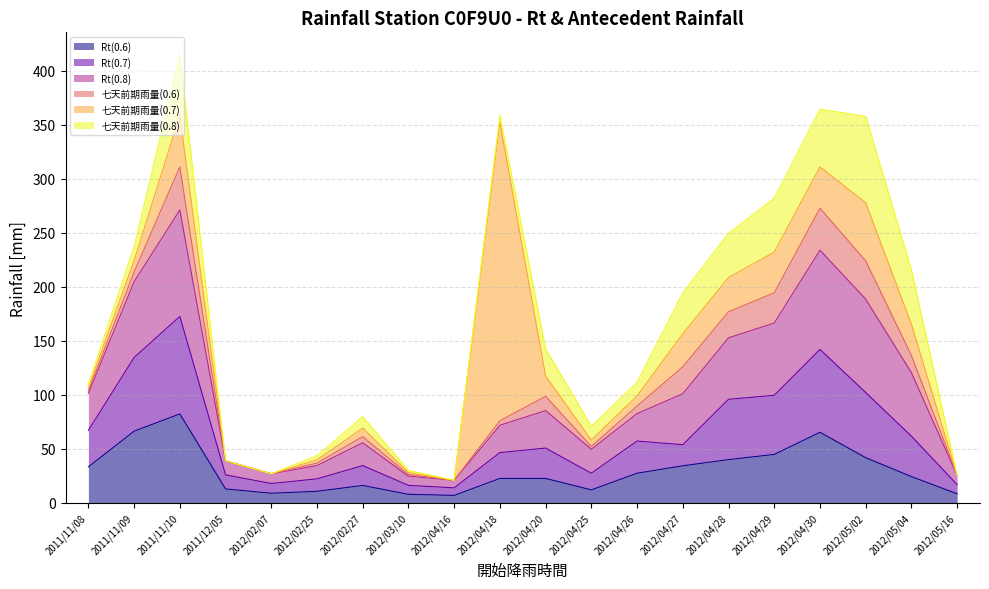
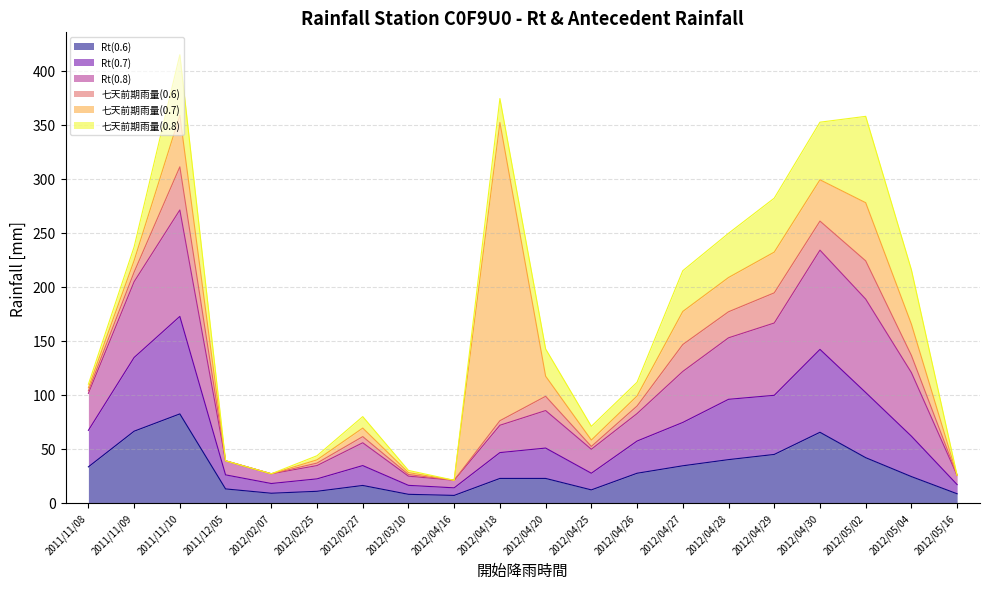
七天前期雨量(0.8), 2012/04/18: 7 -> 22
Rt(0.7), 2012/04/27: 20 -> 40
七天前期雨量(0.6), 2012/04/30: 39 -> 27
